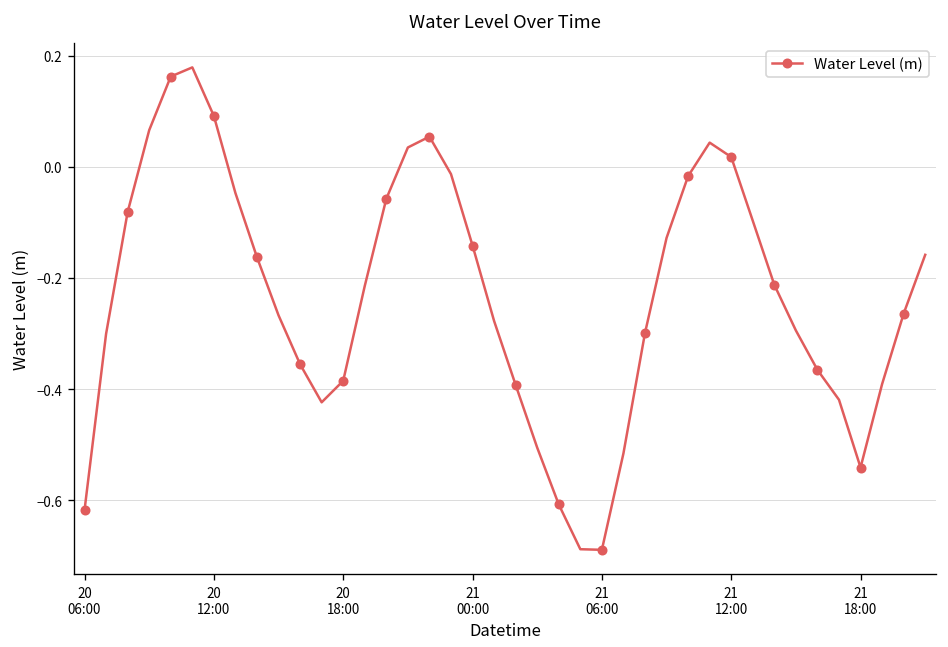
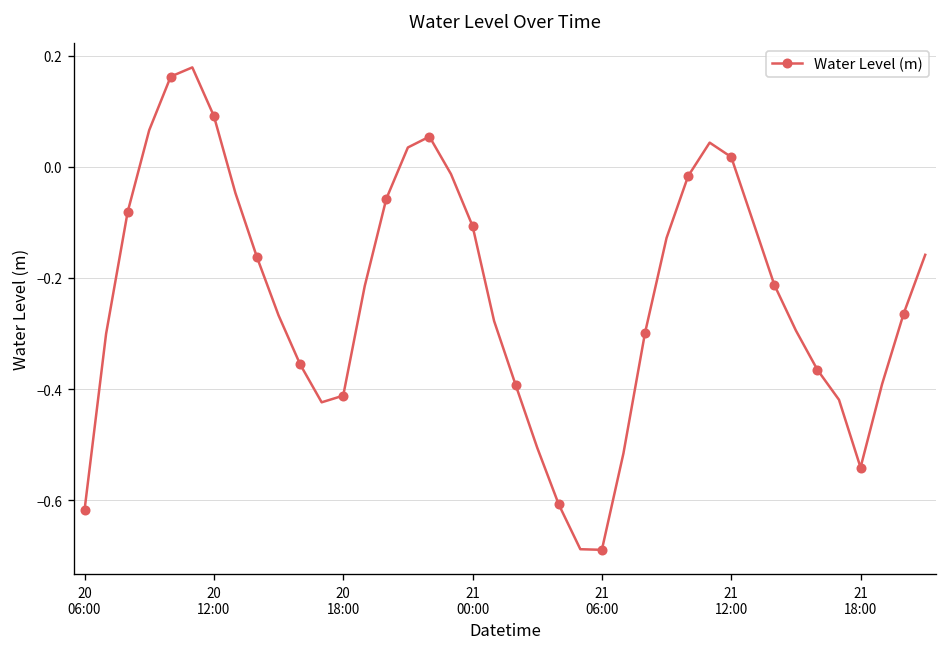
20 18:00: -0.39 -> -0.41
21 00:00: -0.14 -> -0.11
